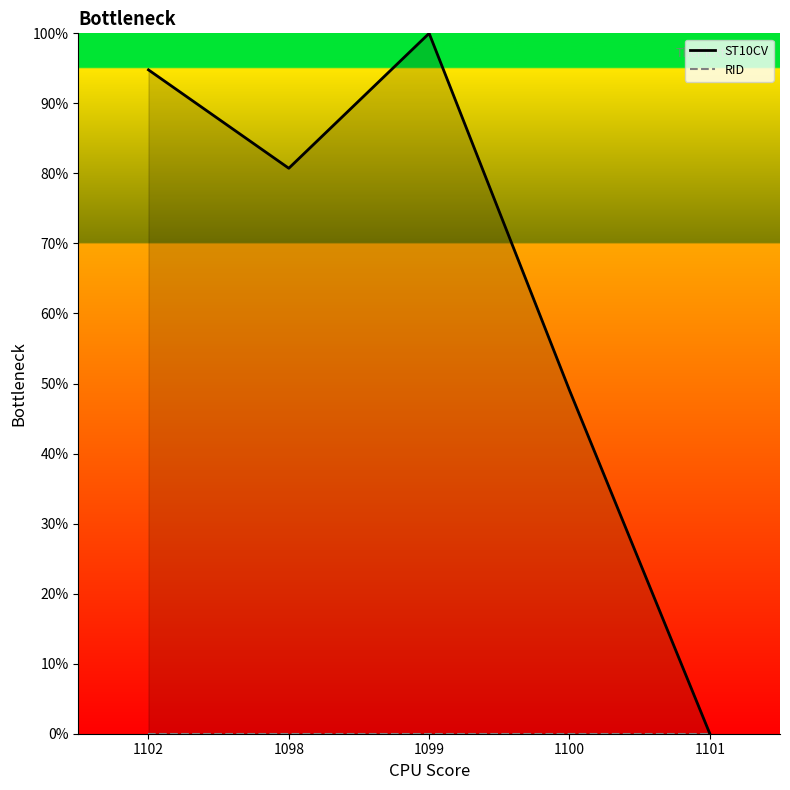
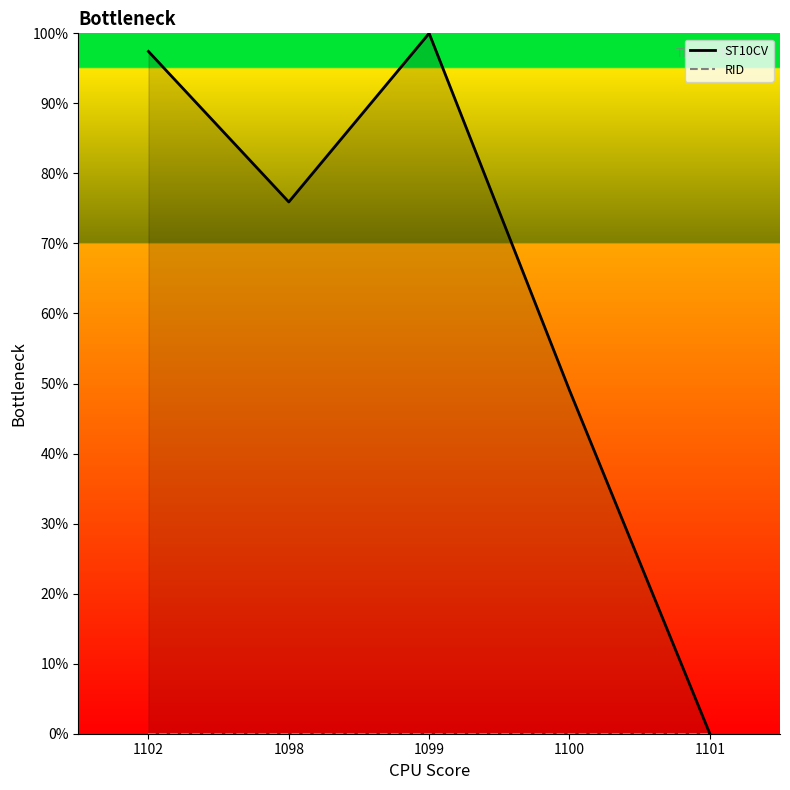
ST10CV, 1102: 95% -> 97%
ST10CV, 1098: 81% -> 76%
